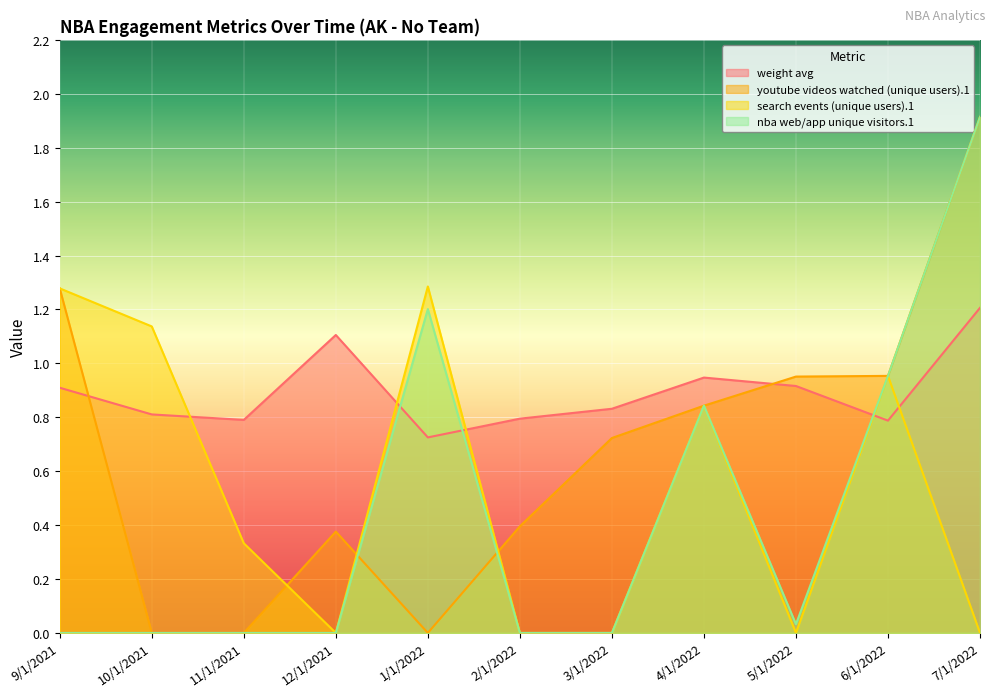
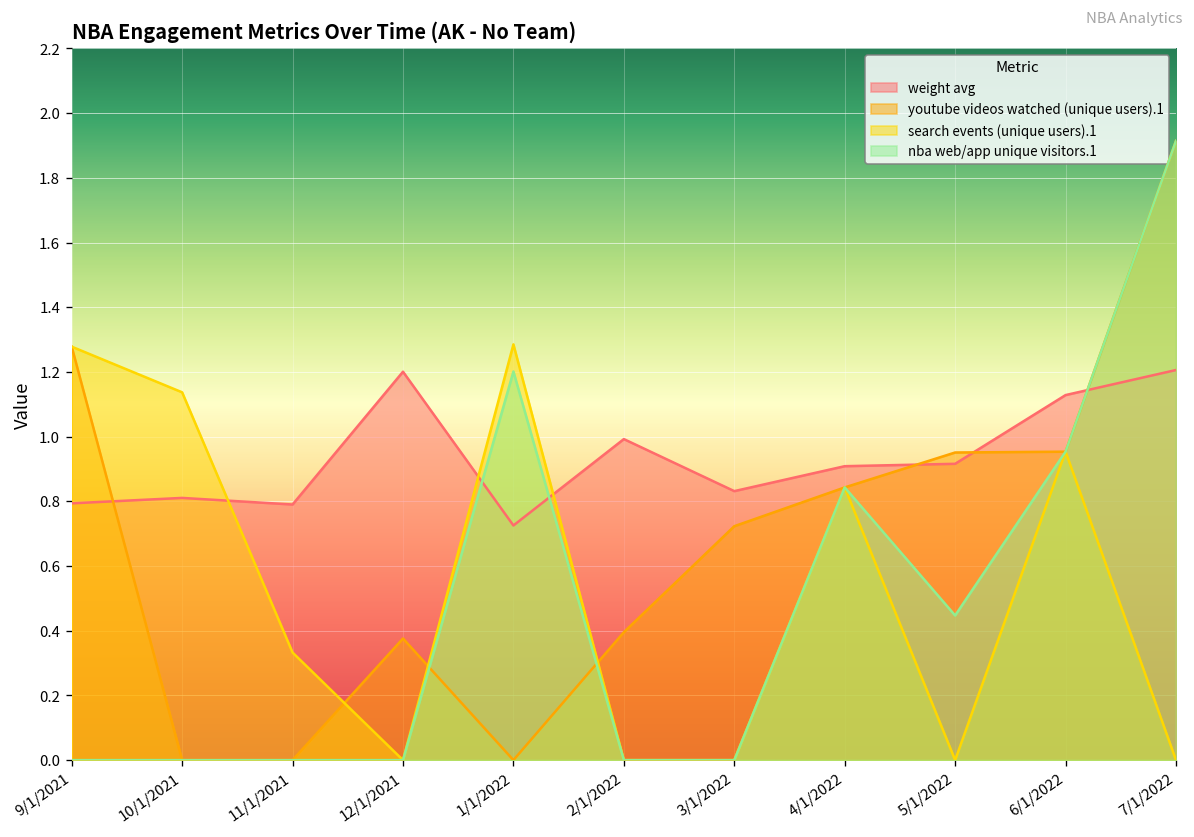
weight avg, 9/1/2021: 0.91 -> 0.79
weight avg, 12/1/2021: 1.11 -> 1.20
weight avg, 2/1/2022: 0.79 -> 0.99
weight avg, 4/1/2022: 0.95 -> 0.91
nba web/app unique visitors.1, 5/1/2022: 0.03 -> 0.45
weight avg, 6/1/2022: 0.79 -> 1.13
